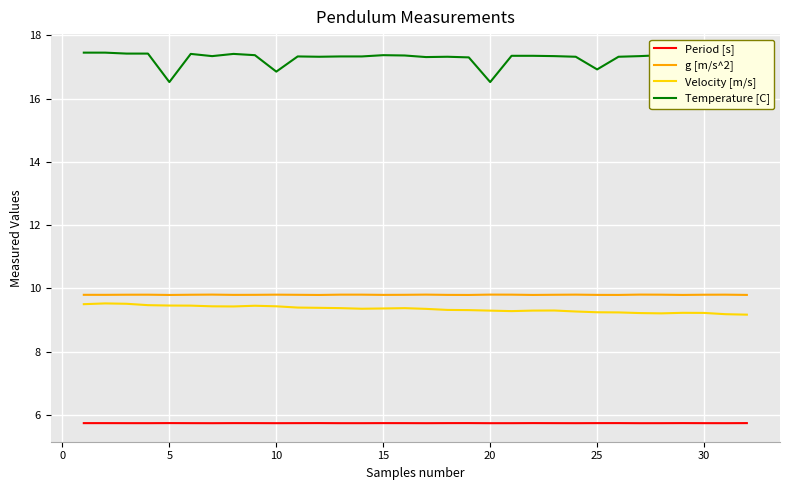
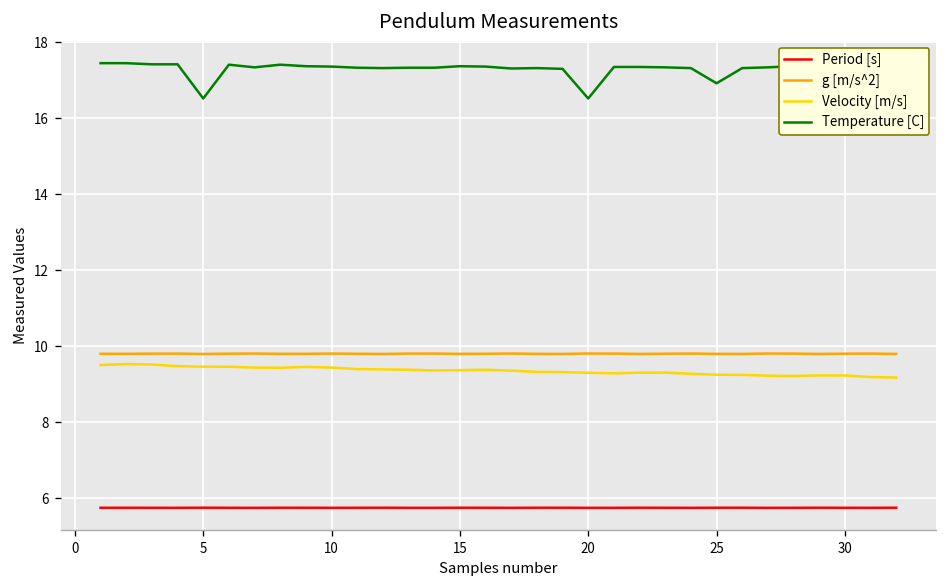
Temperature [C], 10: 16.9 -> 17.4
